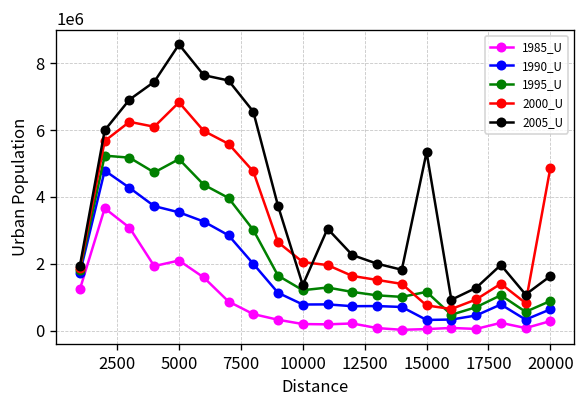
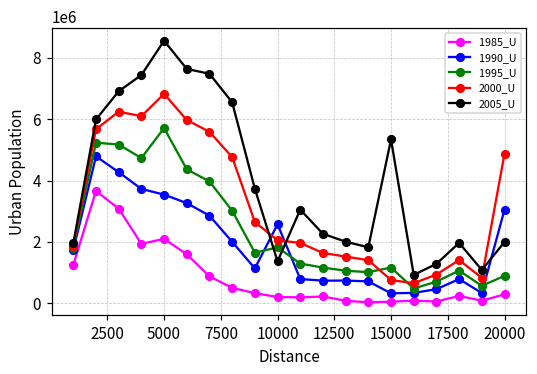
1995_U, 5000: 5100000 -> 5700000
1990_U, 10000: 800000 -> 2600000
1995_U, 10000: 1200000 -> 1800000
1990_U, 20000: 600000 -> 3100000
2005_U, 20000: 1600000 -> 2000000
